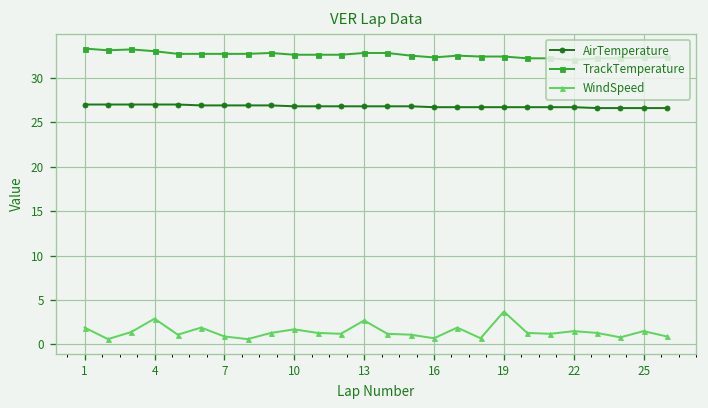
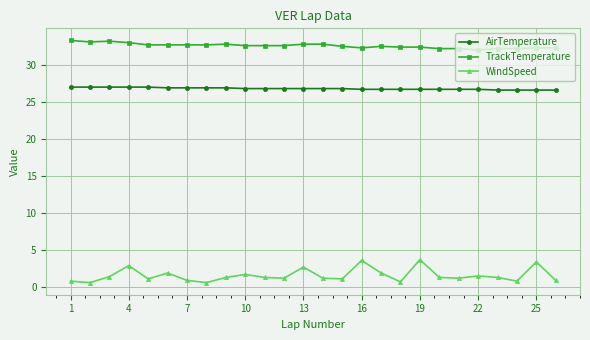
WindSpeed, 1: 2 -> 1
WindSpeed, 16: 1 -> 4
WindSpeed, 25: 2 -> 3
